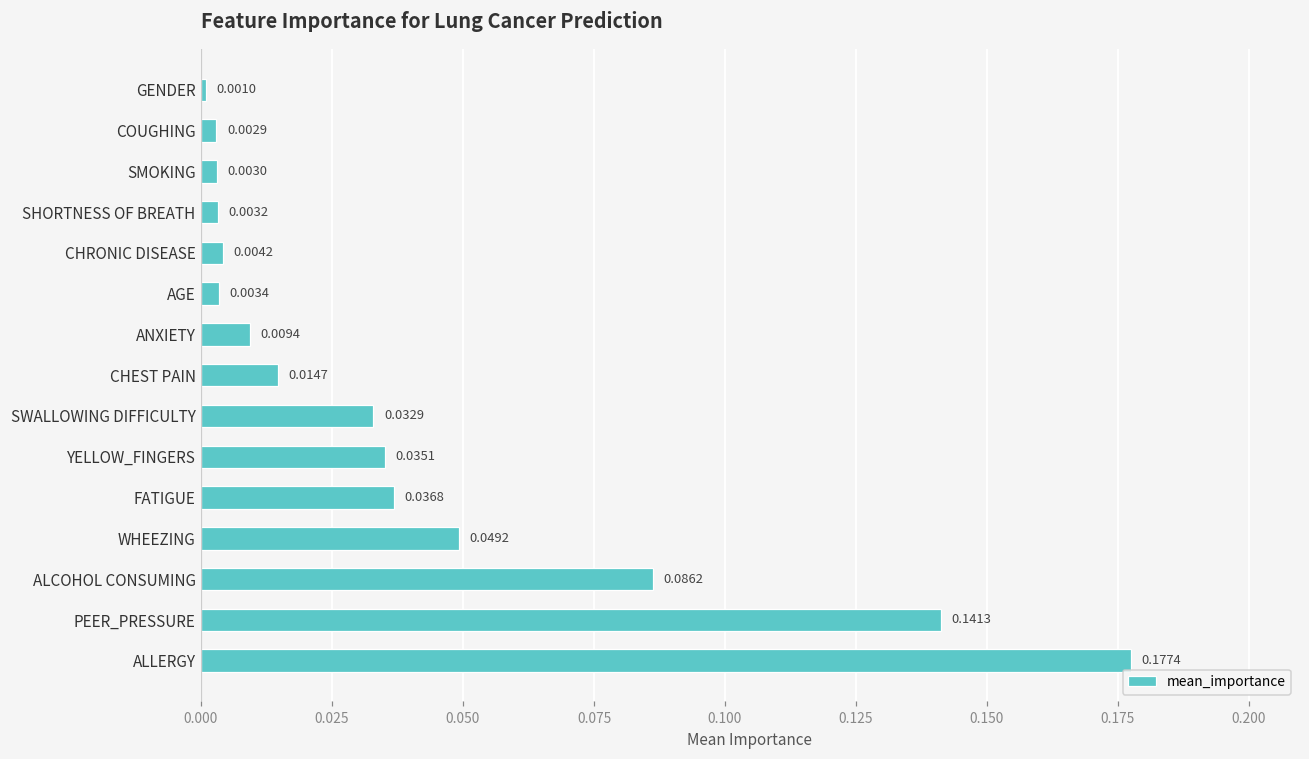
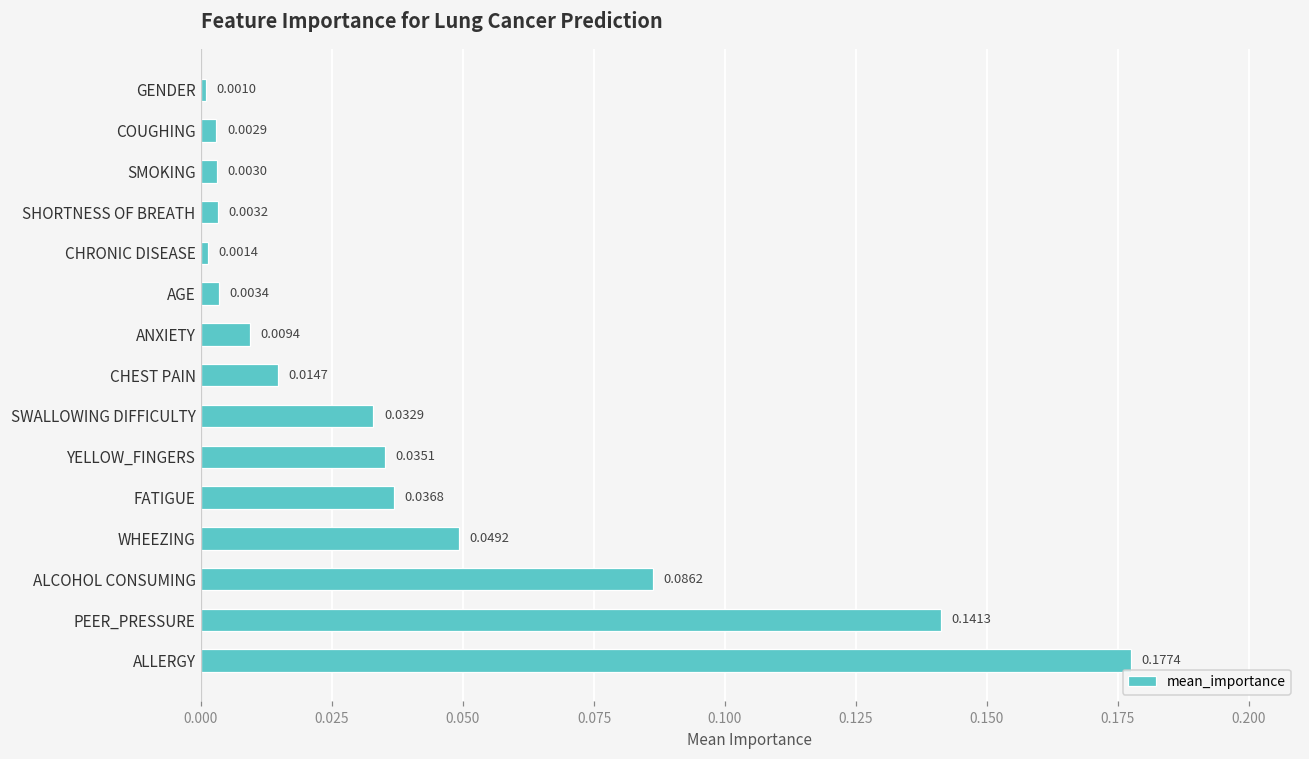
CHRONIC DISEASE: 0.0042 -> 0.0014
